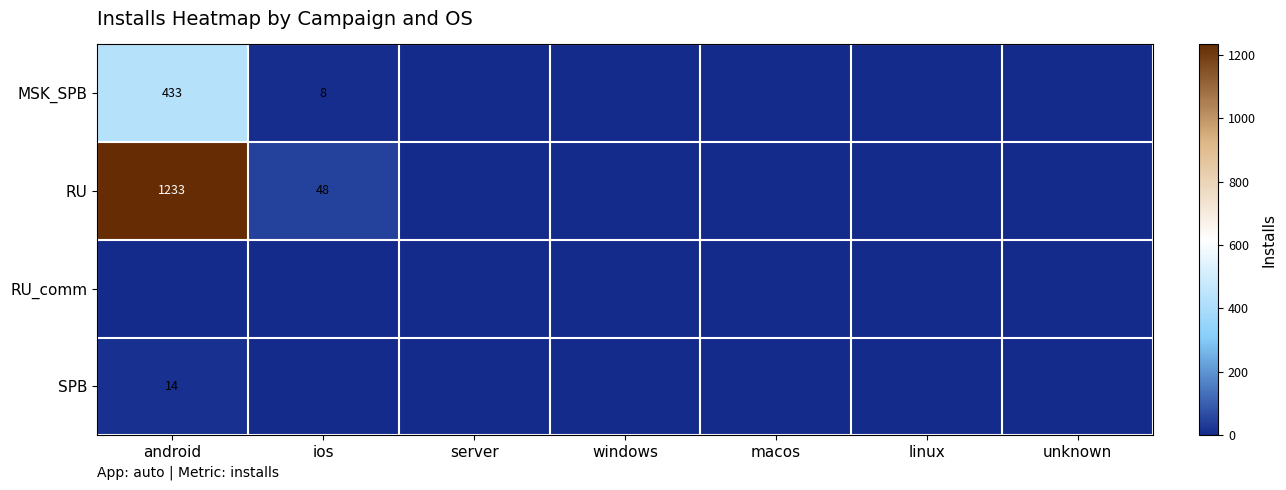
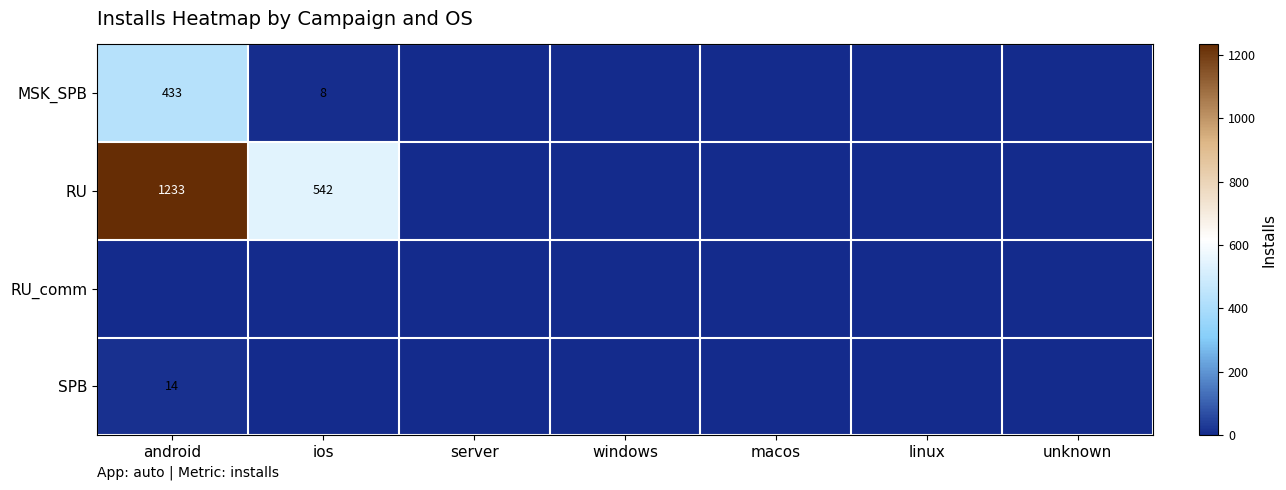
RU, ios: 48 -> 542
